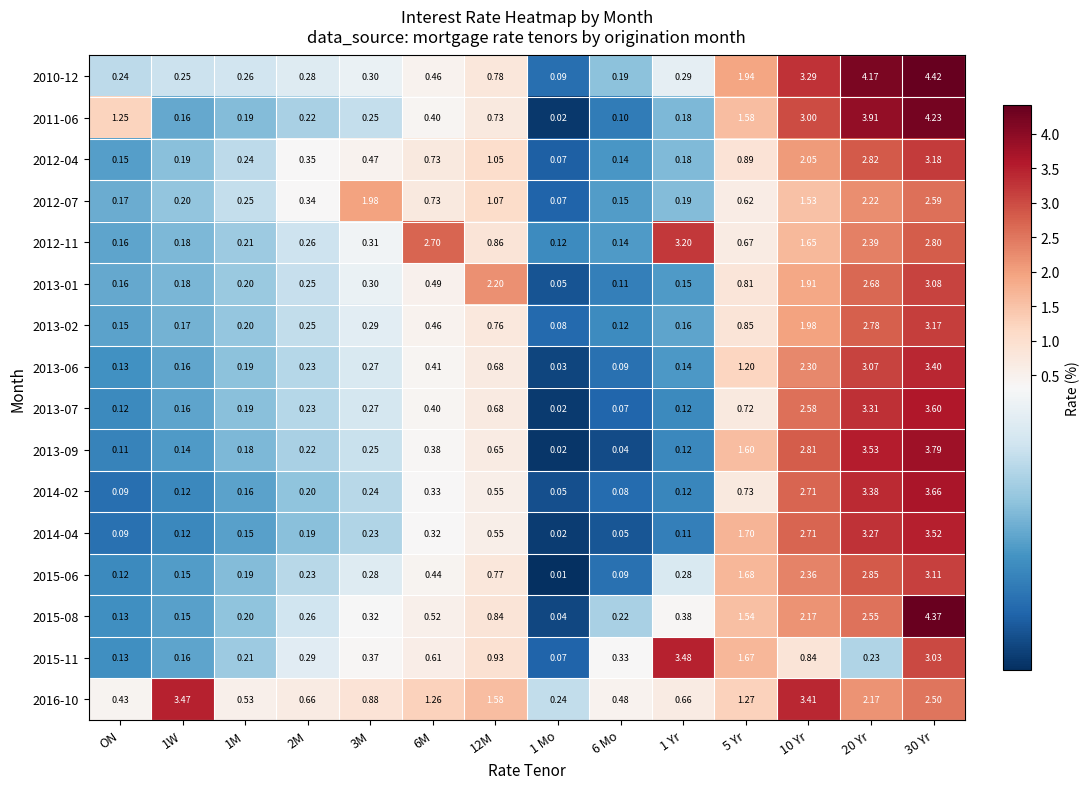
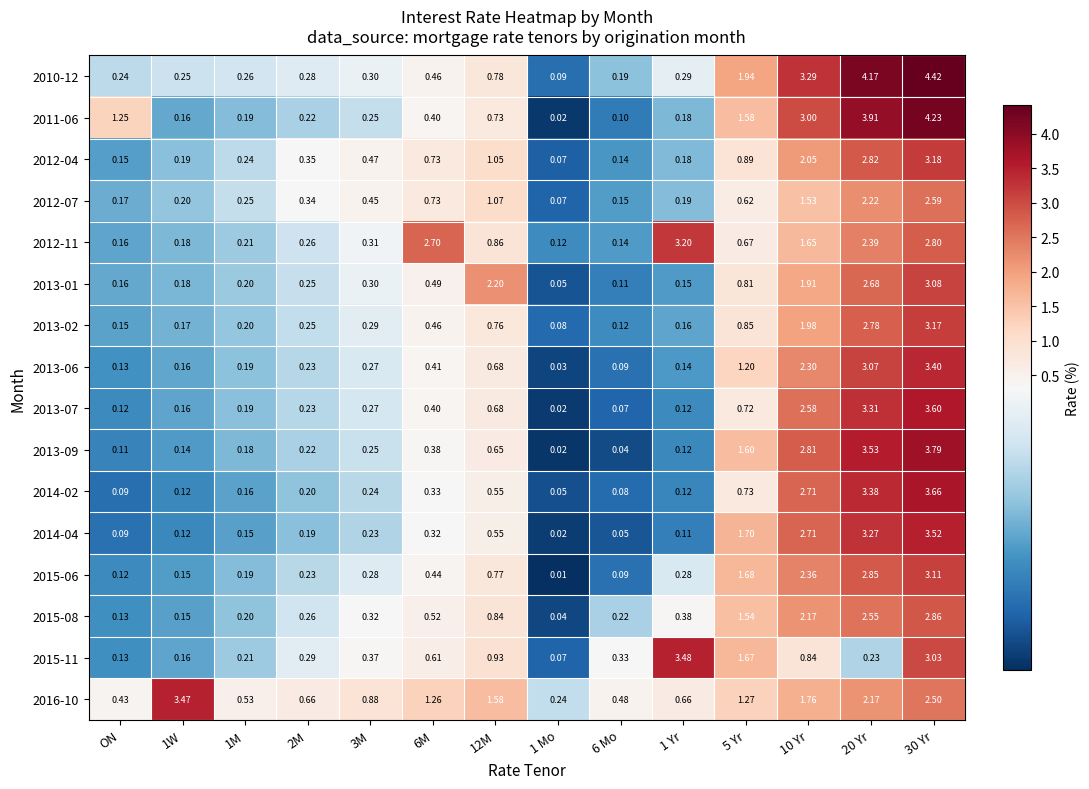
2012-07, 3M: 1.98 -> 0.45
2015-08, 30 Yr: 4.37 -> 2.86
2016-10, 10 Yr: 3.41 -> 1.76
